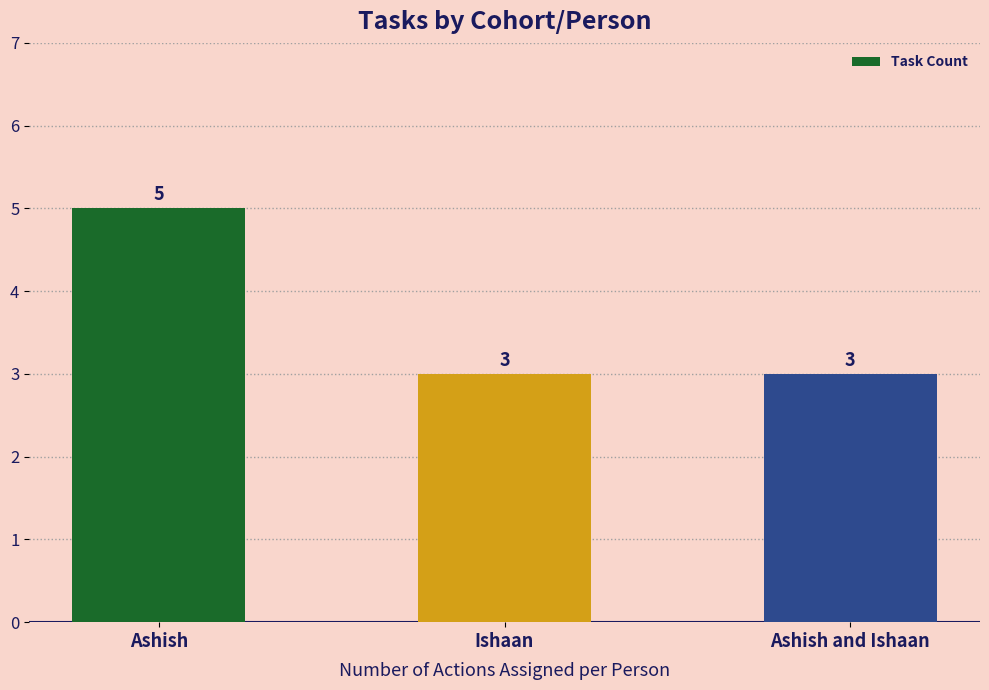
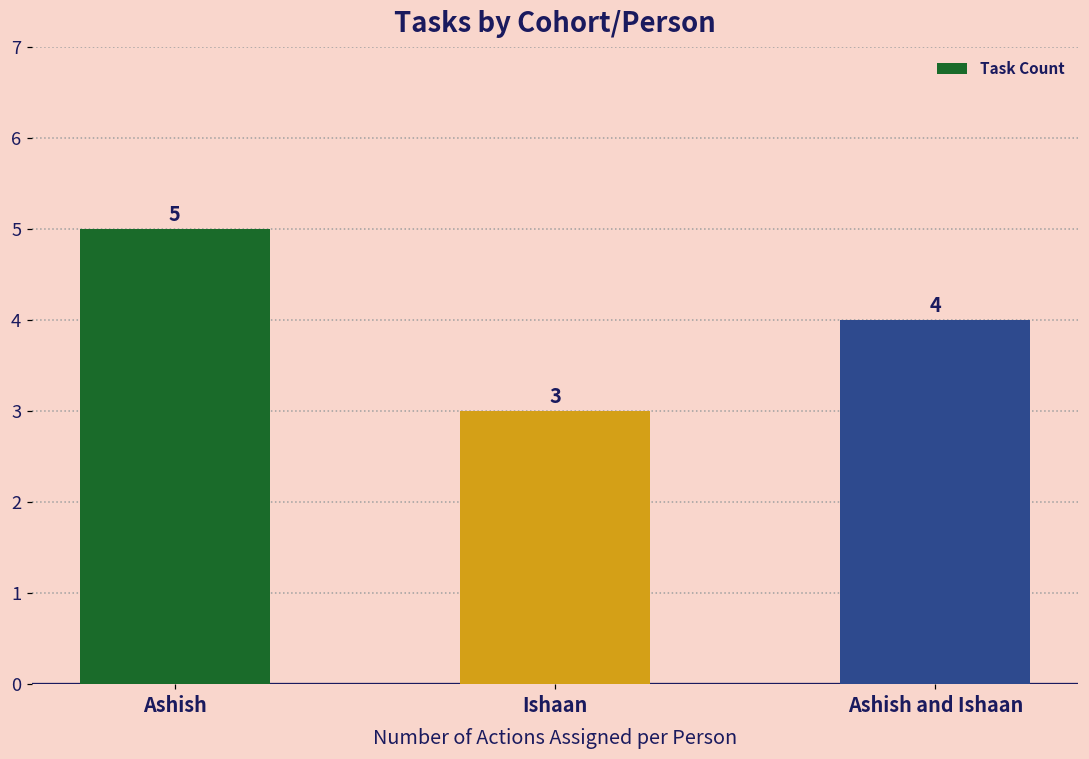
Ashish and Ishaan: 3 -> 4
